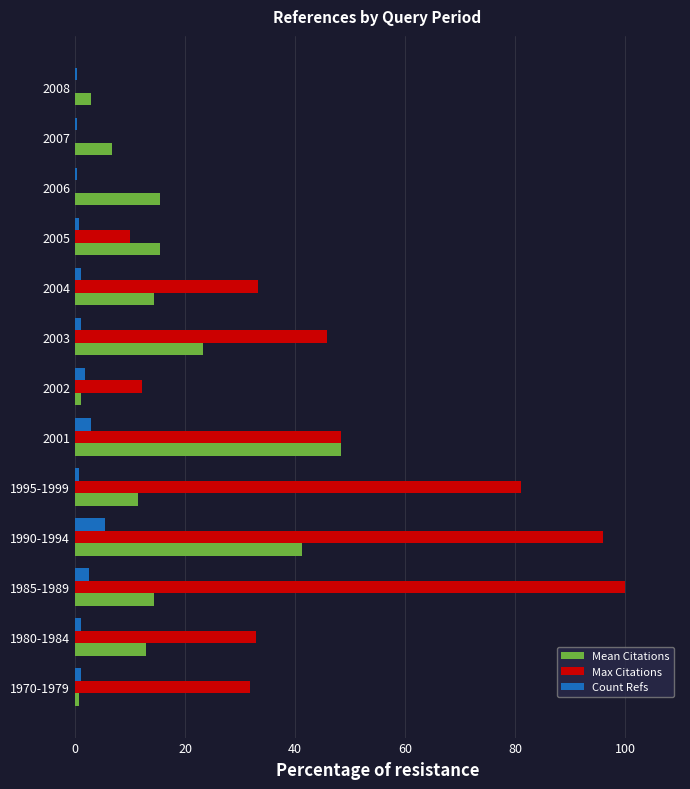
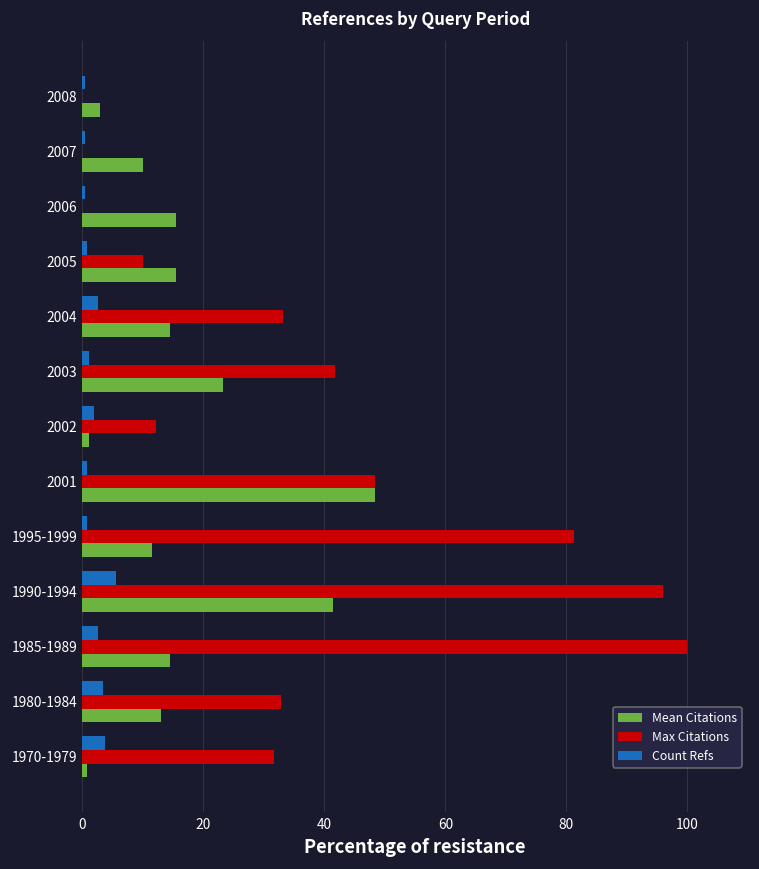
Mean Citations, 2007: 7 -> 10
Count Refs, 2004: 1 -> 3
Max Citations, 2003: 46 -> 42
Count Refs, 2001: 3 -> 1
Count Refs, 1980-1984: 1 -> 3
Count Refs, 1970-1979: 1 -> 4
